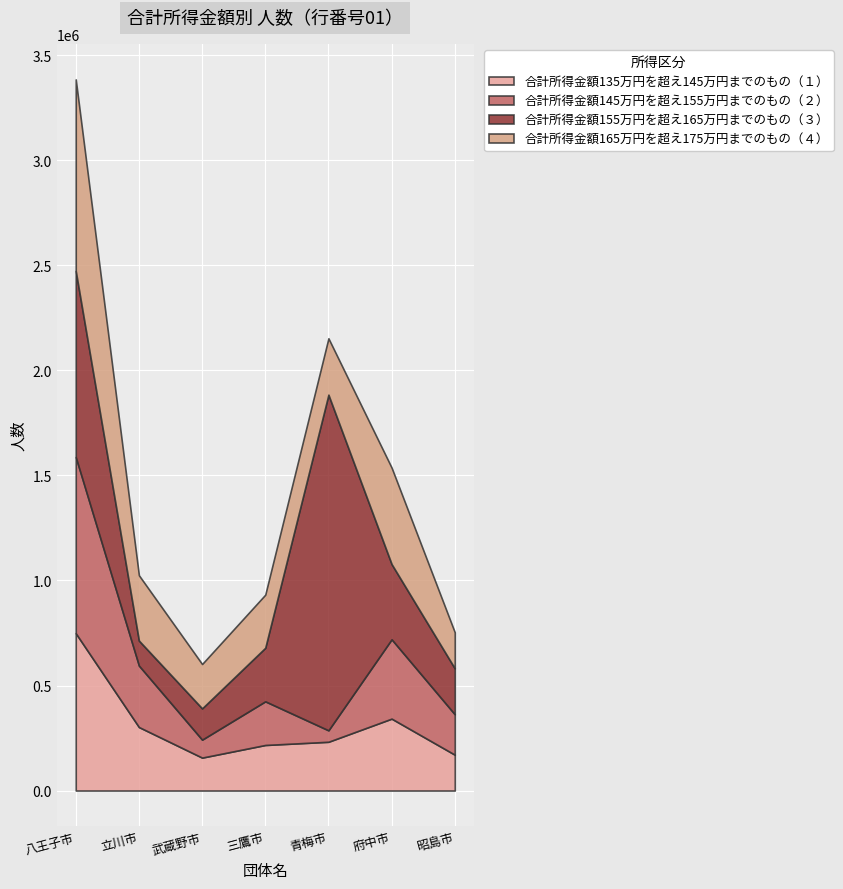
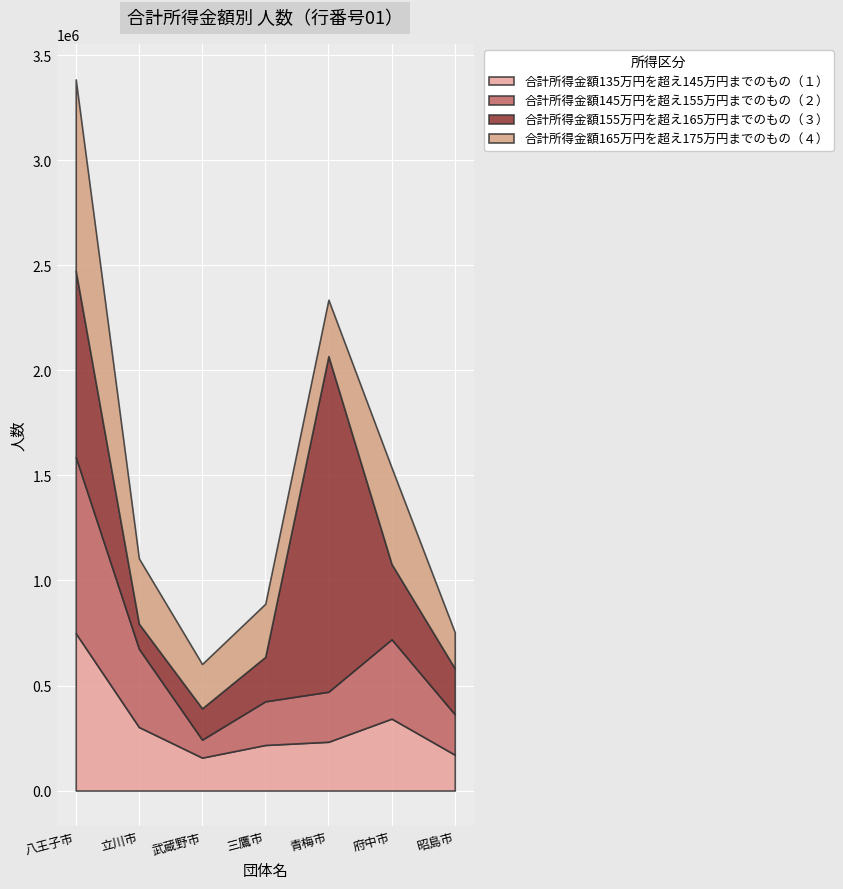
合計所得金額145万円を超え155万円までのもの（２）, 立川市: 290000 -> 370000
合計所得金額155万円を超え165万円までのもの（３）, 三鷹市: 260000 -> 210000
合計所得金額145万円を超え155万円までのもの（２）, 青梅市: 50000 -> 240000
